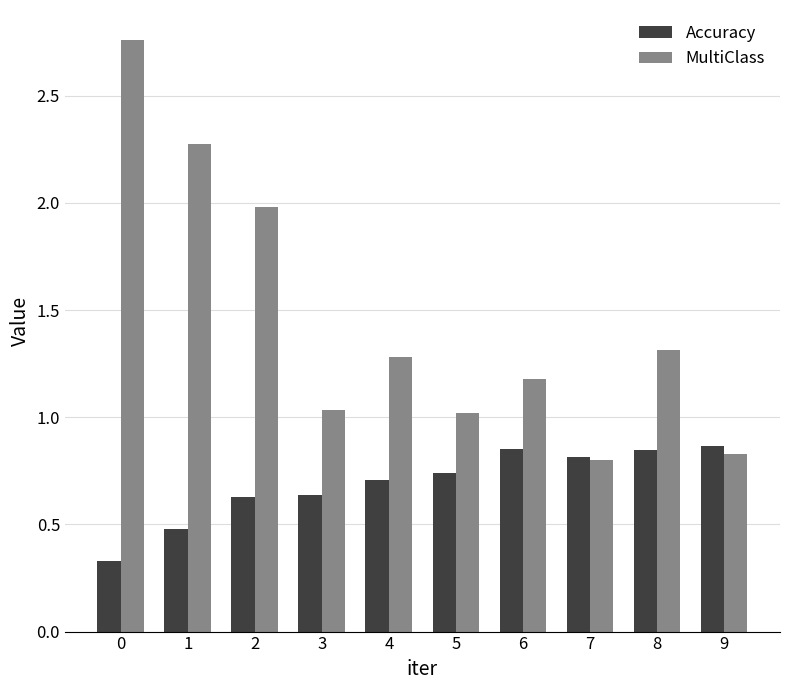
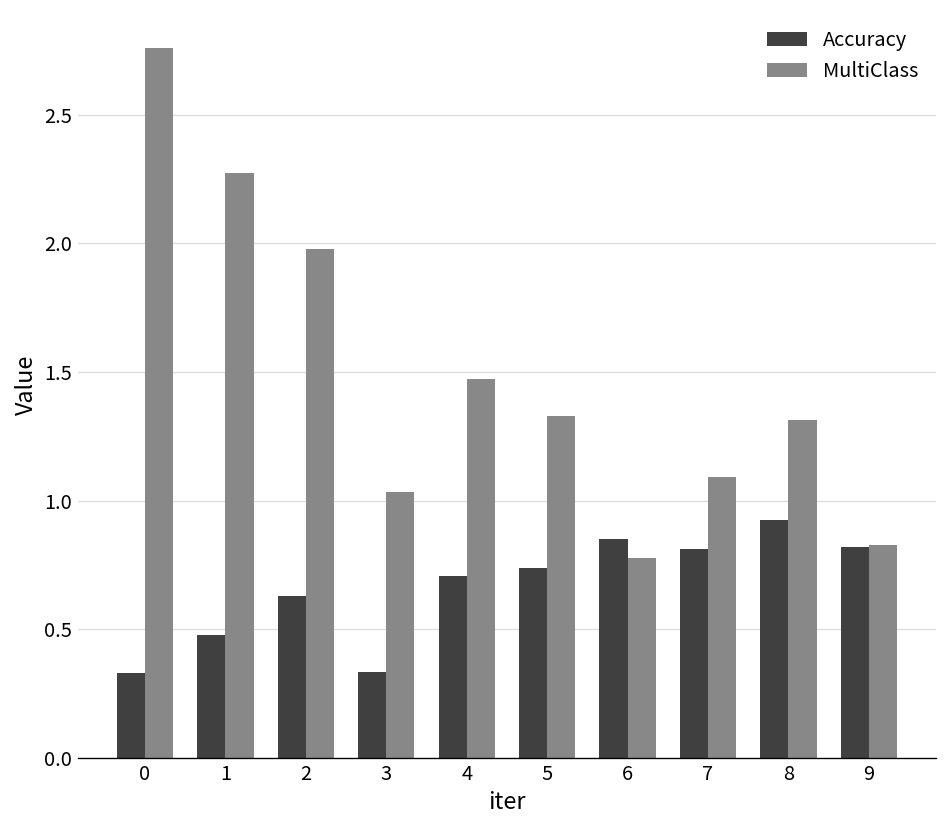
Accuracy, 3: 0.64 -> 0.33
MultiClass, 4: 1.28 -> 1.47
MultiClass, 5: 1.02 -> 1.33
MultiClass, 6: 1.18 -> 0.78
MultiClass, 7: 0.80 -> 1.09
Accuracy, 8: 0.85 -> 0.93
Accuracy, 9: 0.87 -> 0.82
